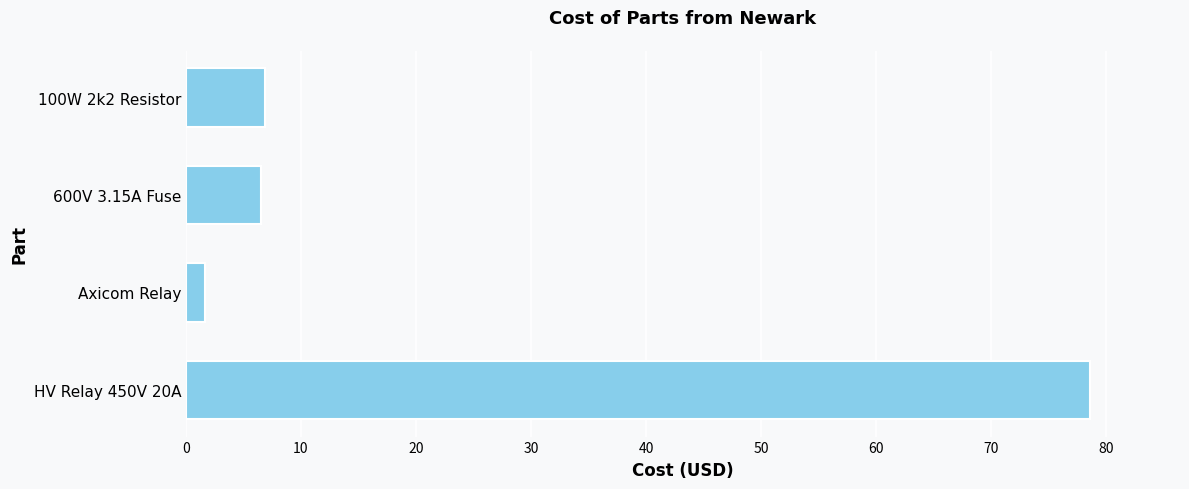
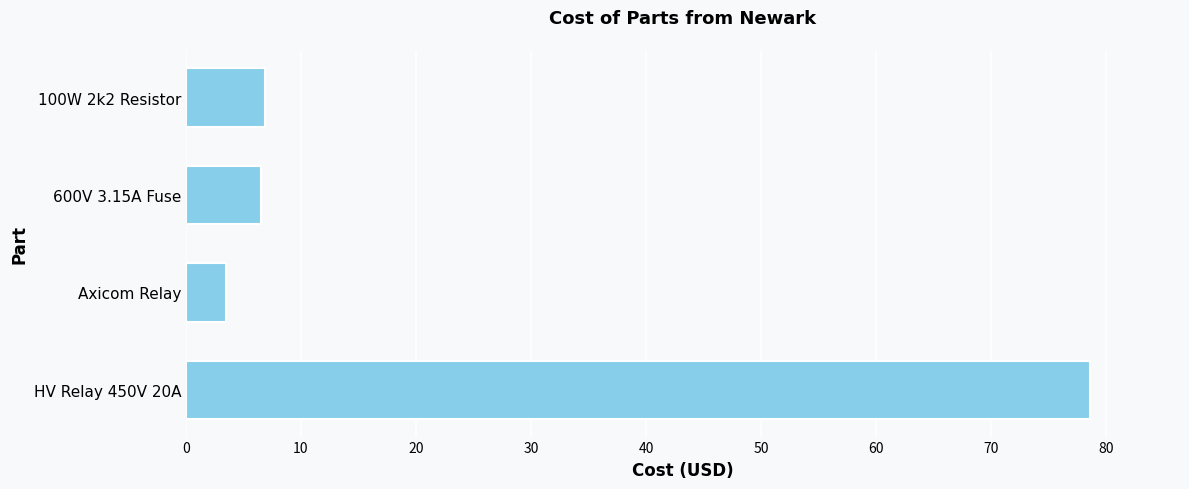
Axicom Relay: 1.6 -> 3.5
